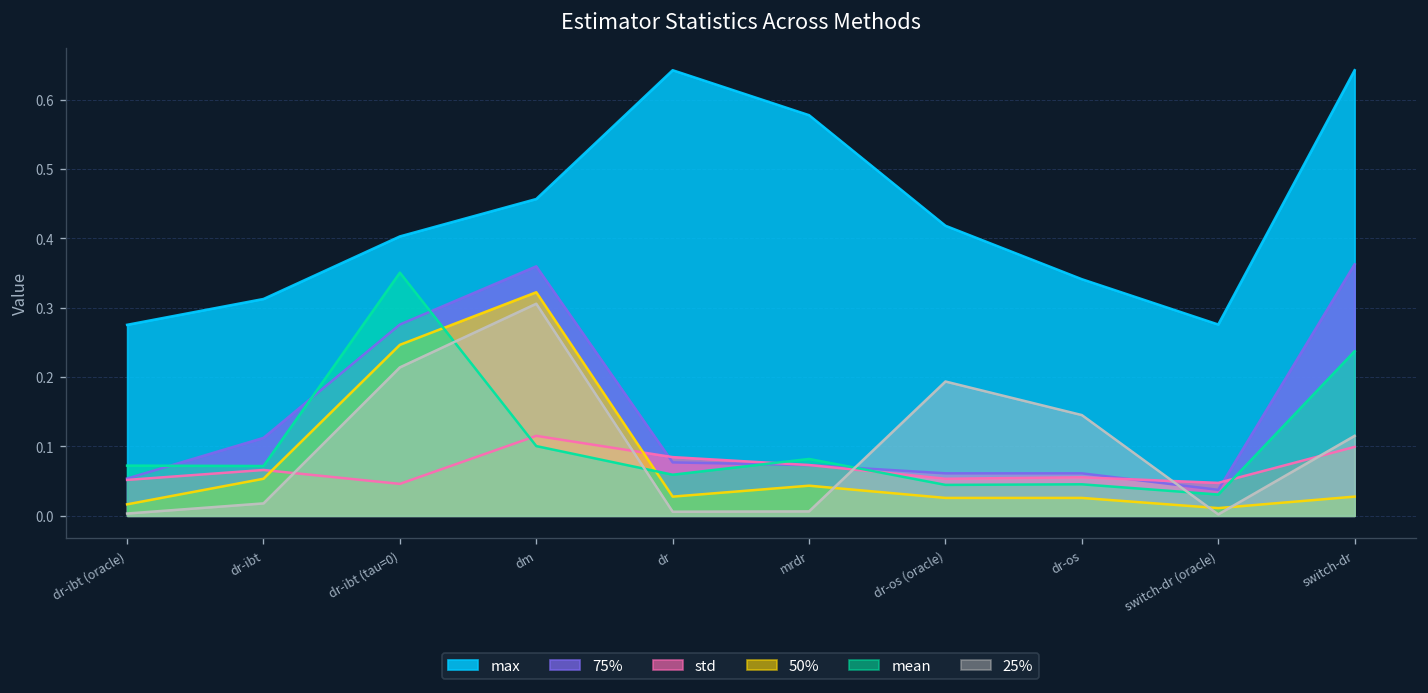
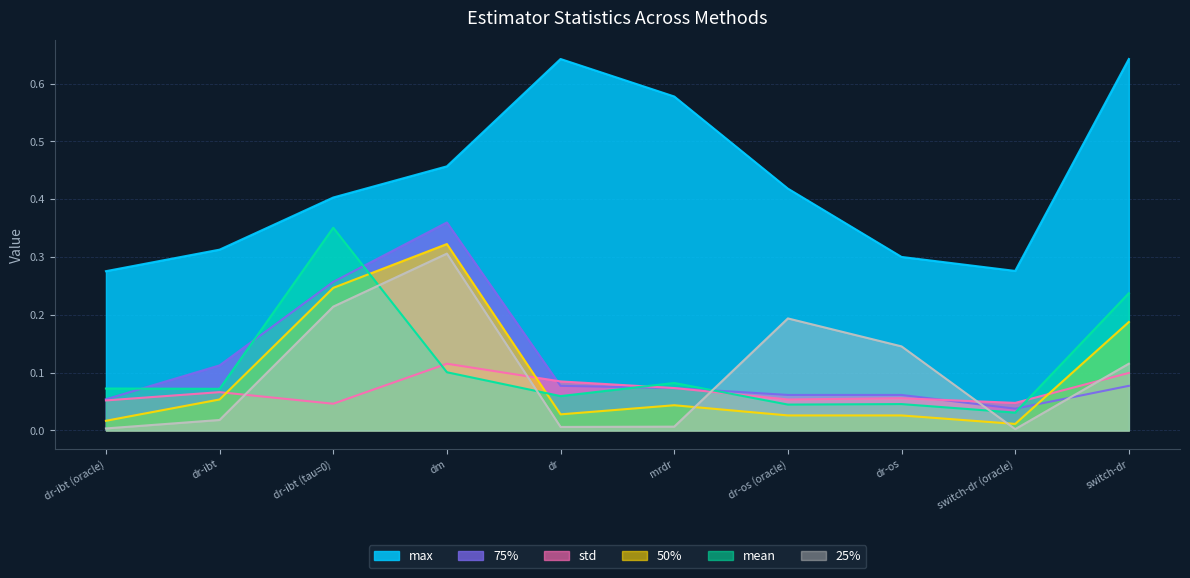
75%, dr-ibt (tau=0): 0.28 -> 0.26
max, dr-os: 0.34 -> 0.30
75%, switch-dr: 0.36 -> 0.08
50%, switch-dr: 0.03 -> 0.19
